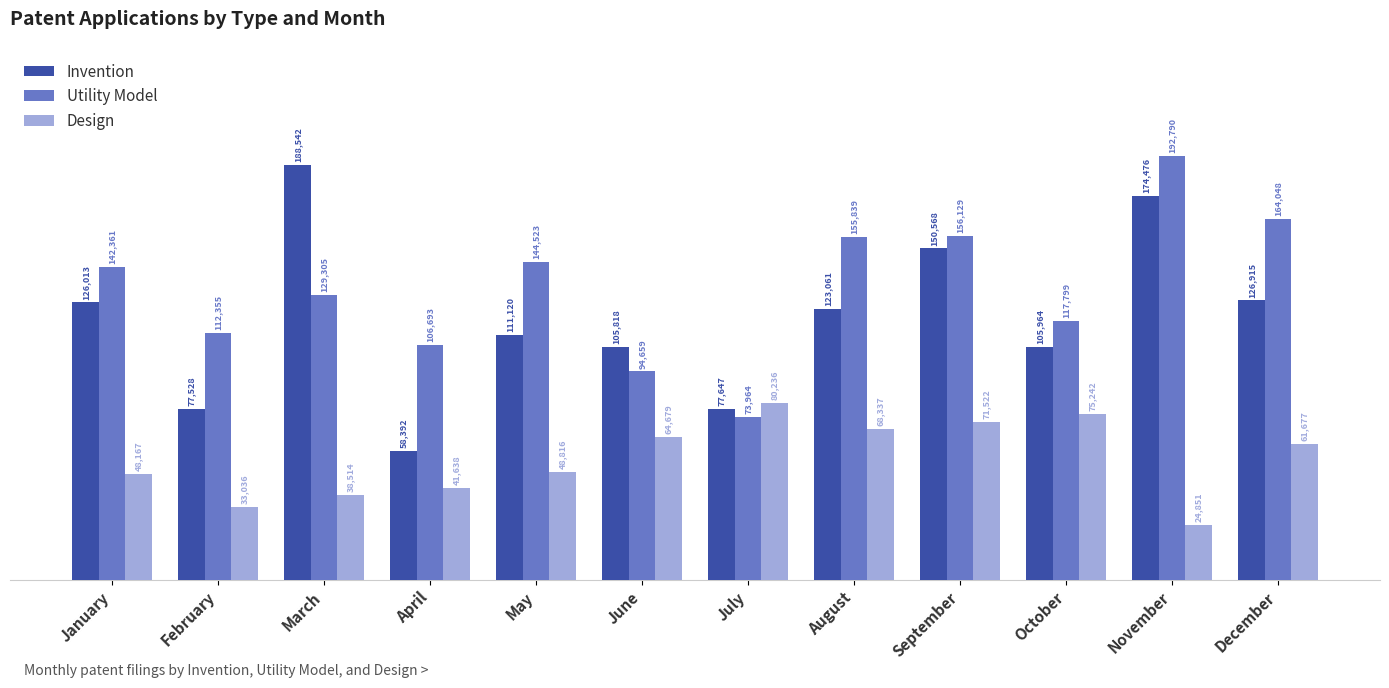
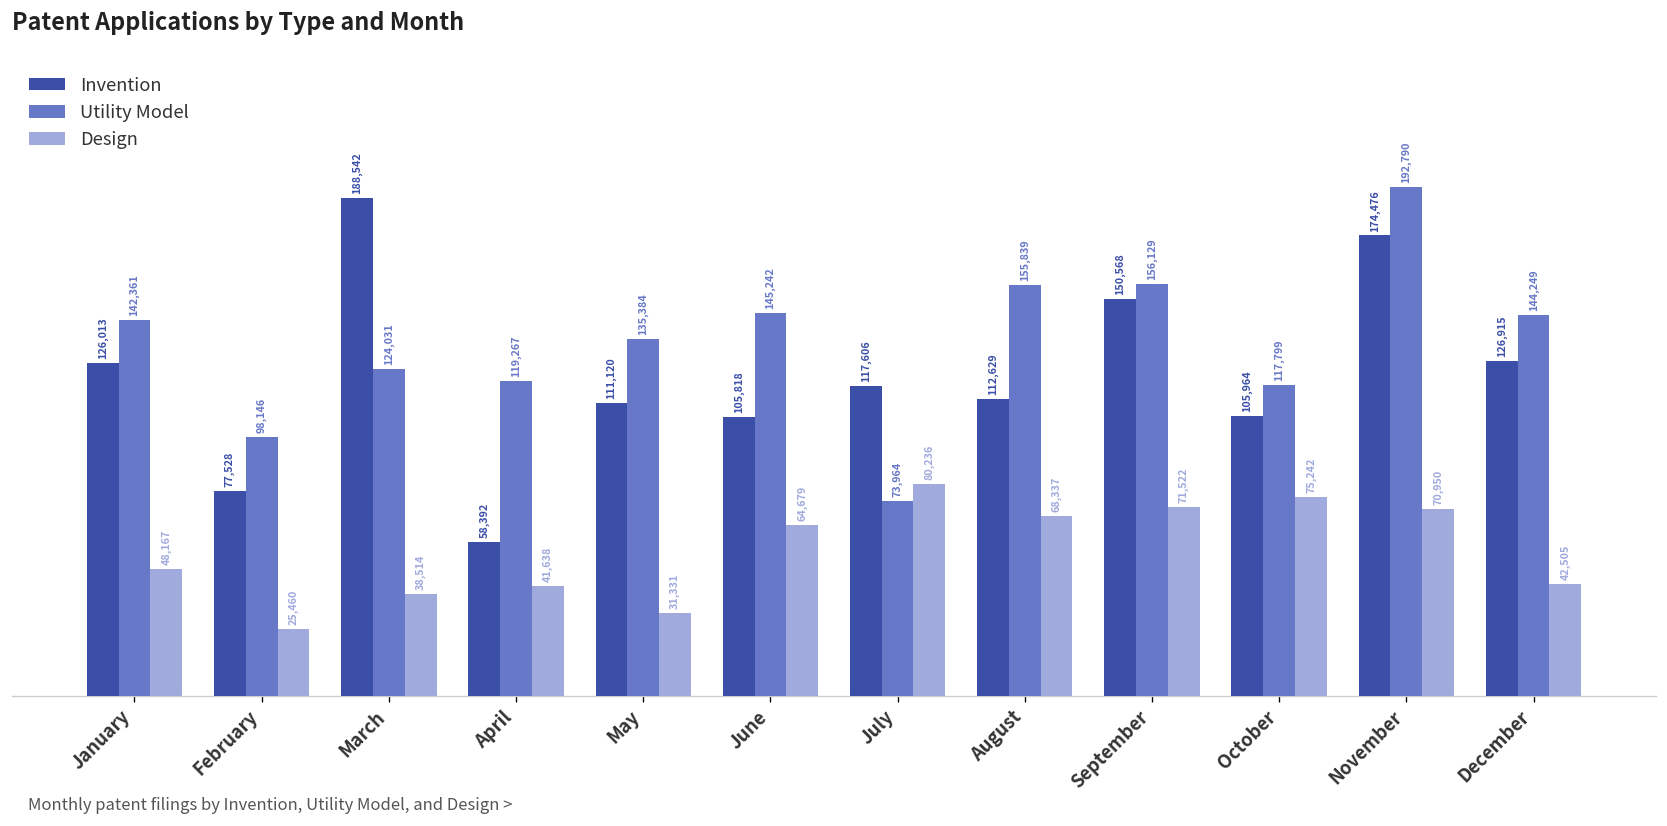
Utility Model, February: 112,355 -> 98,146
Design, February: 33,036 -> 25,460
Utility Model, March: 129,305 -> 124,031
Utility Model, April: 106,693 -> 119,267
Utility Model, May: 144,523 -> 135,384
Design, May: 48,816 -> 31,331
Utility Model, June: 94,659 -> 145,242
Invention, July: 77,647 -> 117,606
Invention, August: 123,061 -> 112,629
Design, November: 24,851 -> 70,950
Utility Model, December: 164,048 -> 144,249
Design, December: 61,677 -> 42,505
